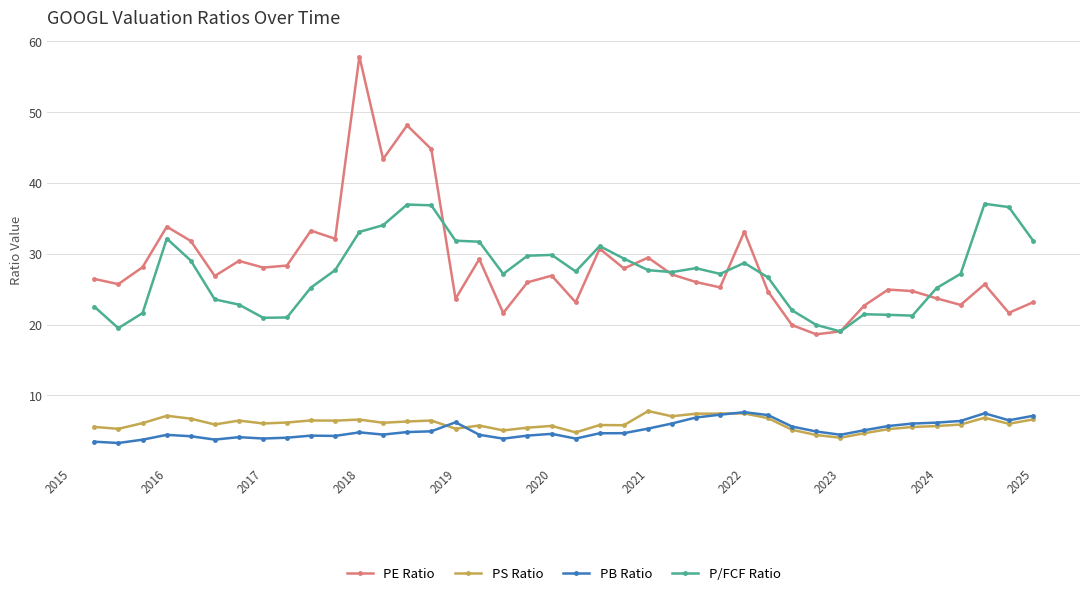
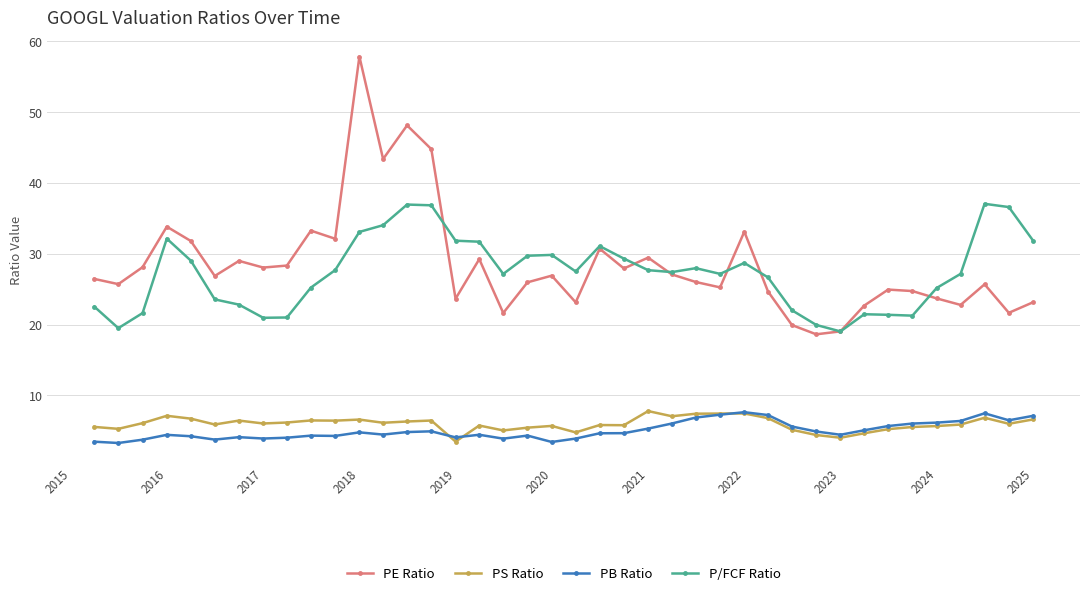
PS Ratio, 2019: 5 -> 3
PB Ratio, 2019: 6 -> 4
PB Ratio, 2020: 5 -> 3
